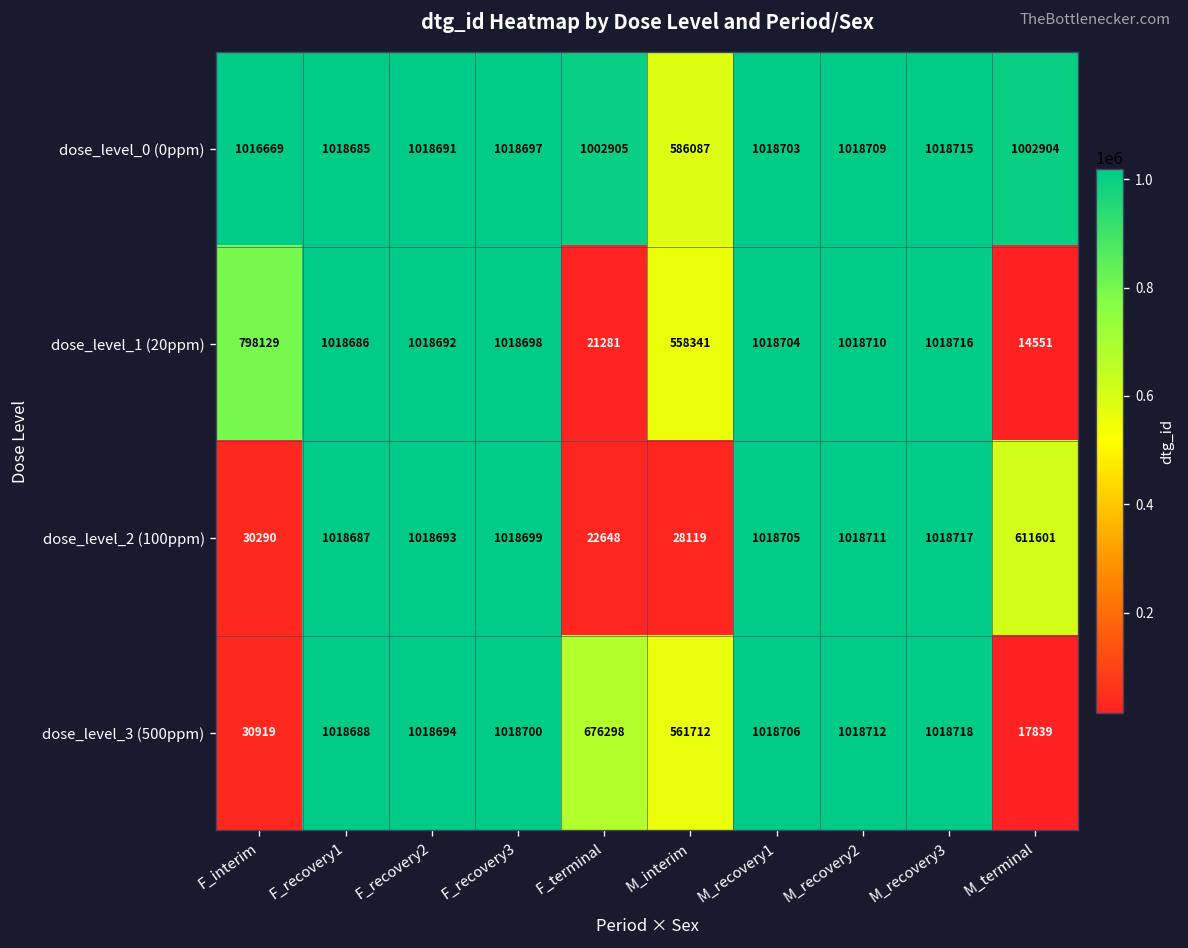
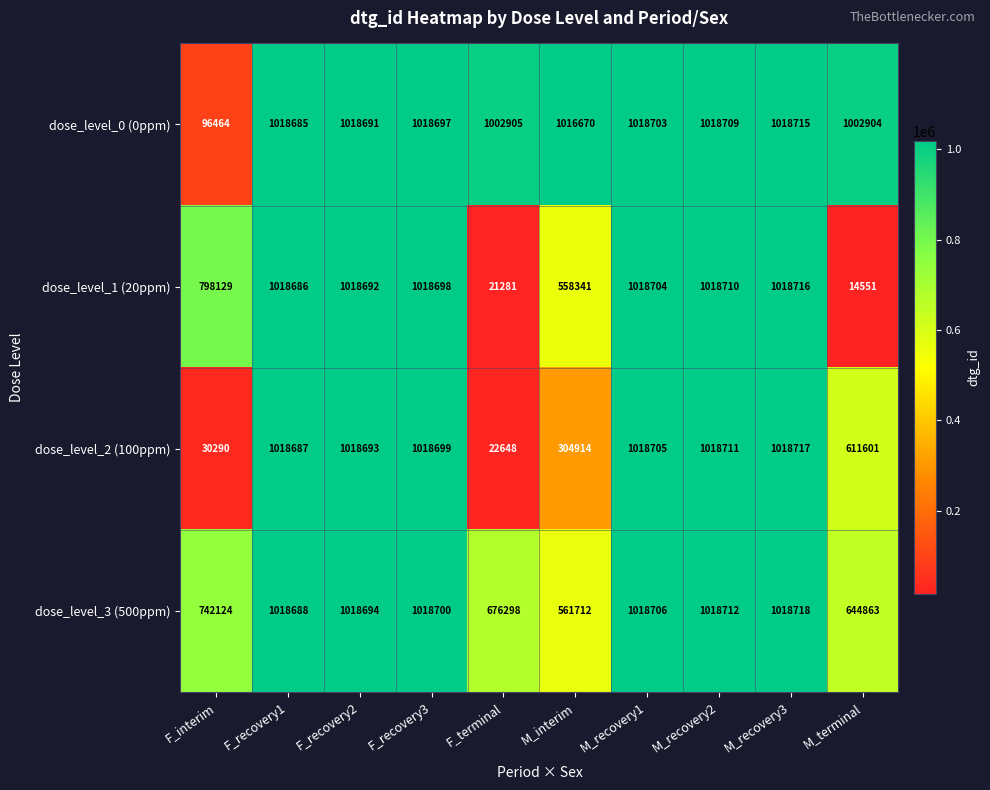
dose_level_0 (0ppm), F_interim: 1016669 -> 96464
dose_level_0 (0ppm), M_interim: 586087 -> 1016670
dose_level_2 (100ppm), M_interim: 28119 -> 304914
dose_level_3 (500ppm), F_interim: 30919 -> 742124
dose_level_3 (500ppm), M_terminal: 17839 -> 644863
